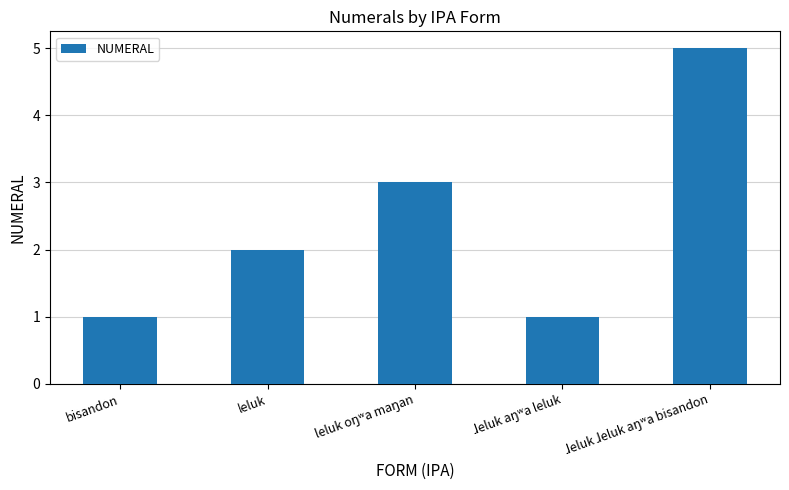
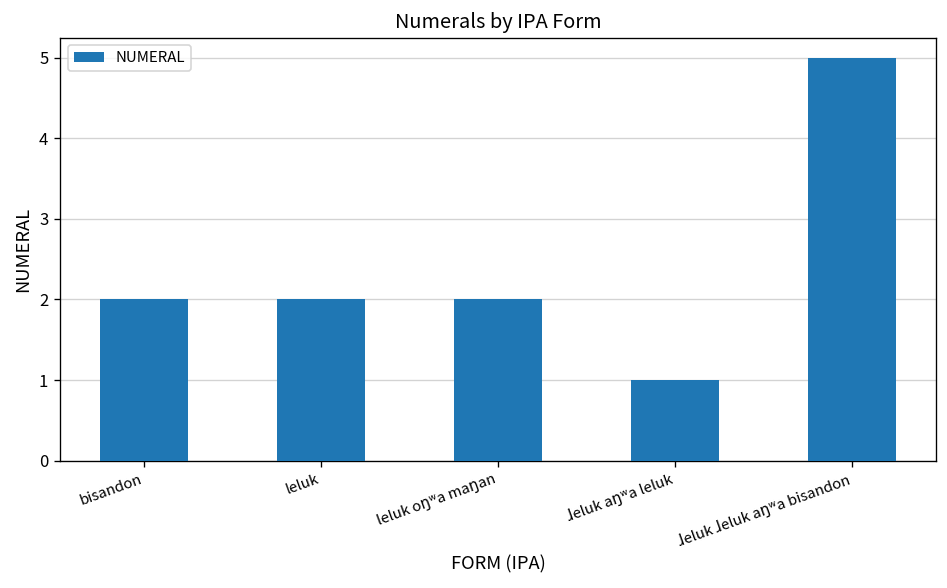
bisandon: 1 -> 2
leluk oŋʷa maŋan: 3 -> 2
